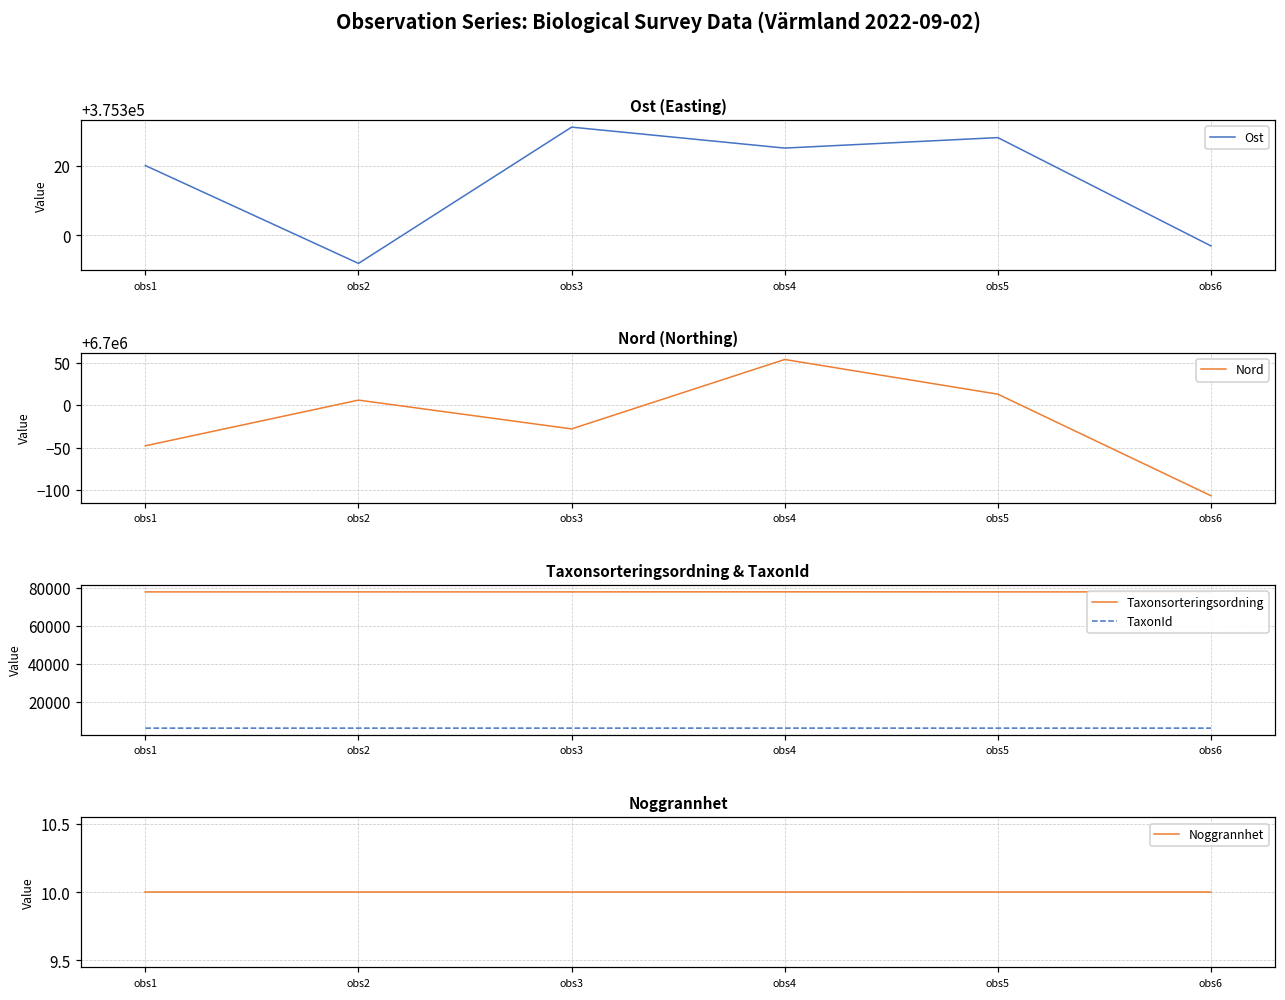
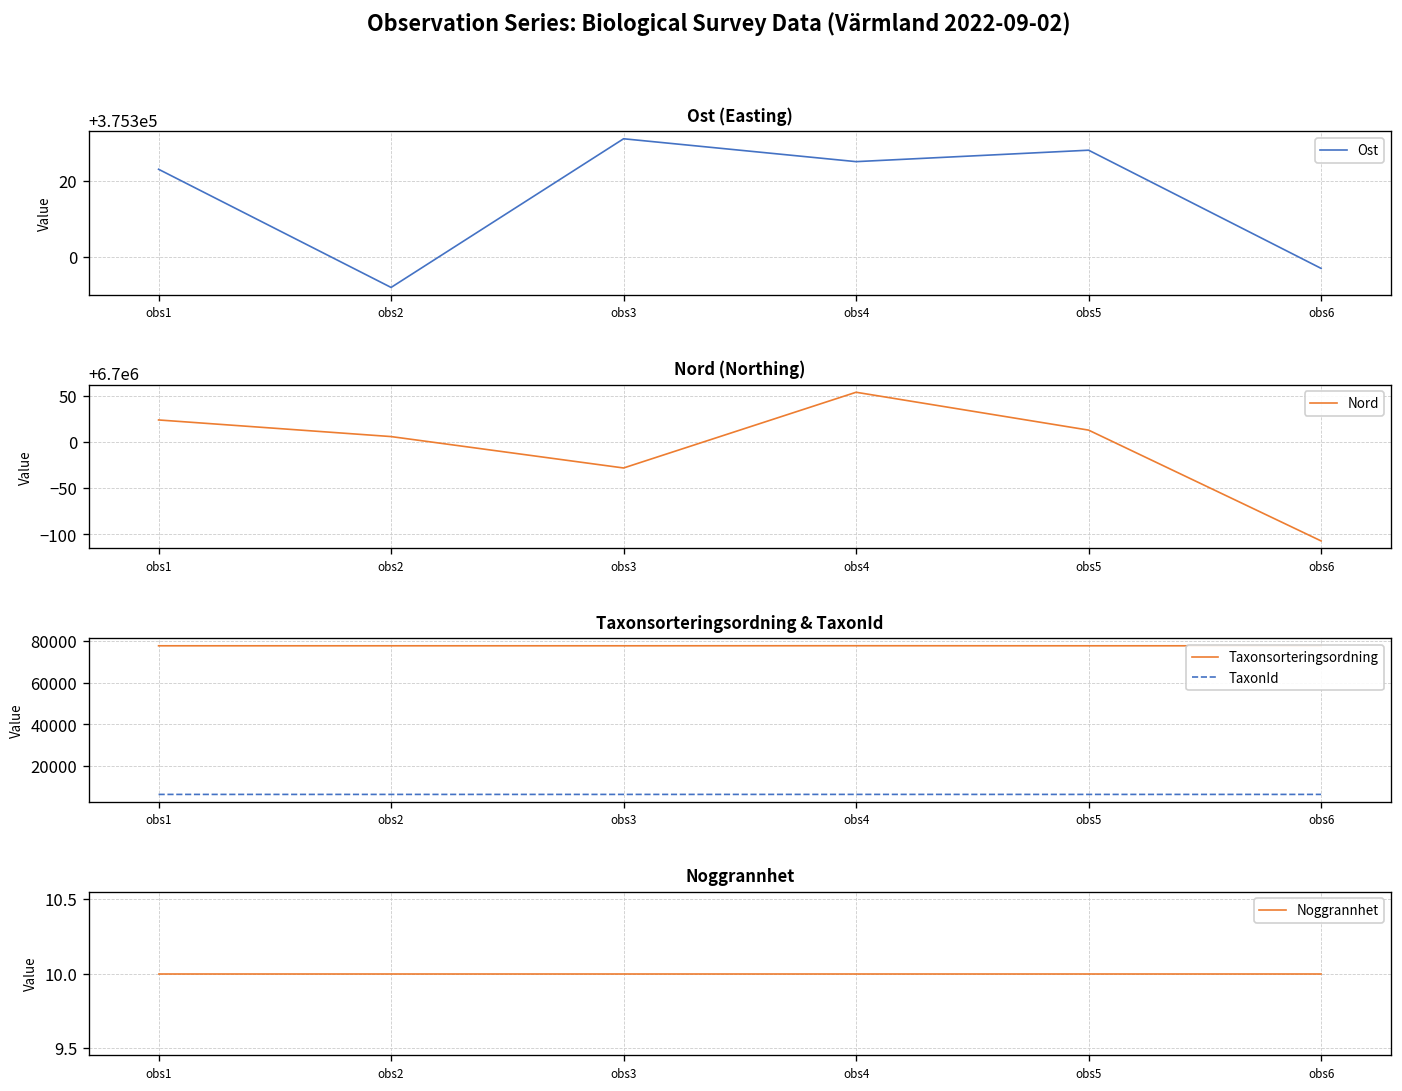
Ost (Easting), obs1: 375320 -> 375323
Nord (Northing), obs1: 6699950 -> 6700020
